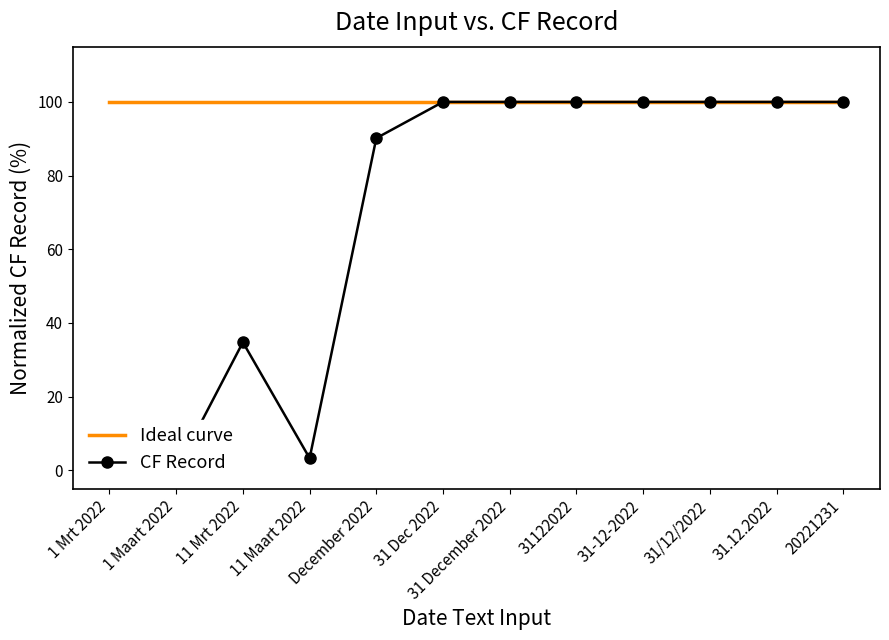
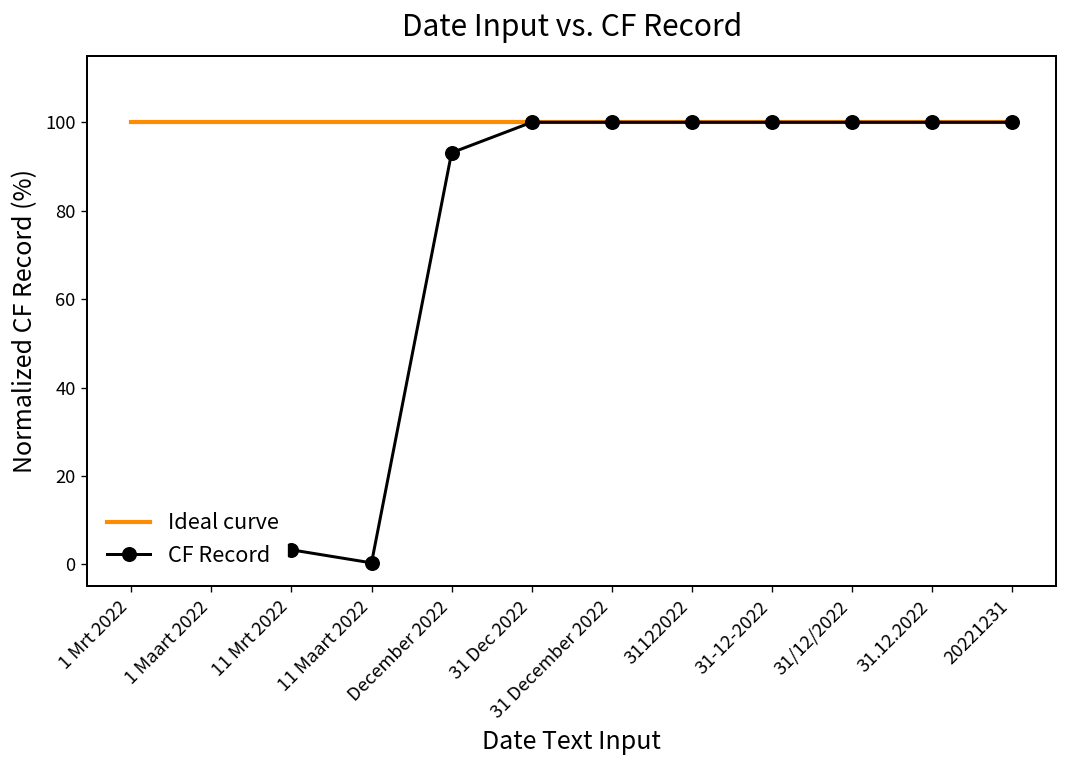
CF Record, 11 Mrt 2022: 35 -> 3
CF Record, 11 Maart 2022: 3 -> 0
CF Record, December 2022: 90 -> 93
